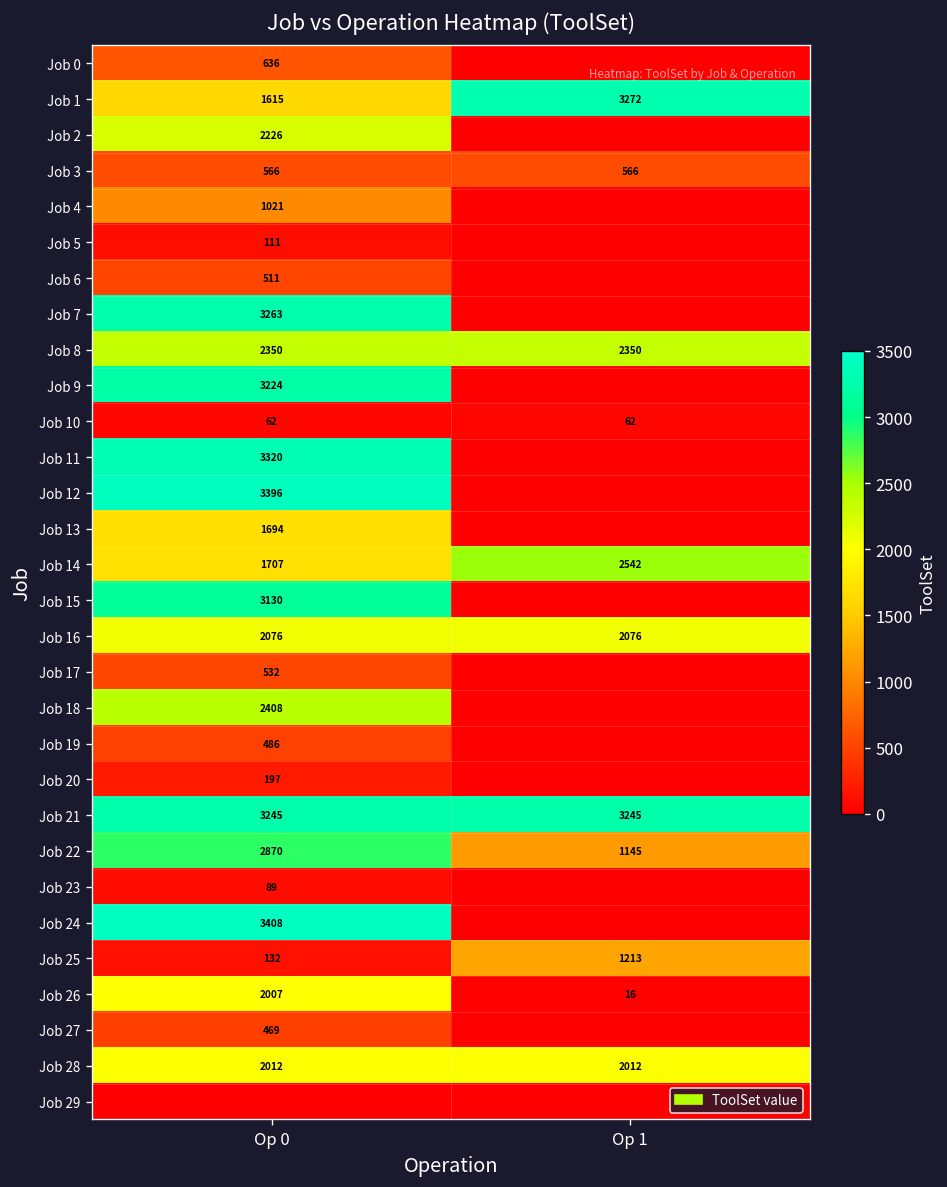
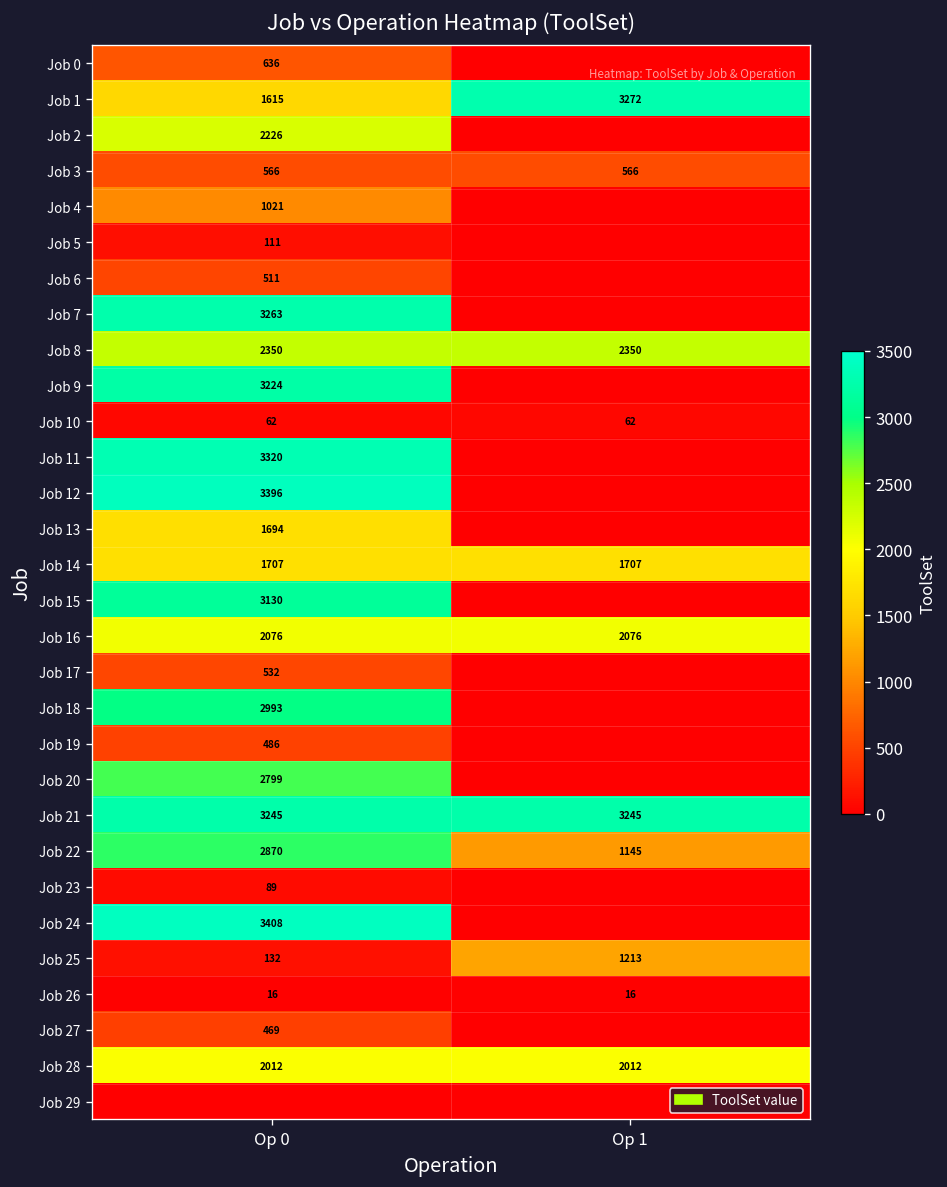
Job 14, Op 1: 2542 -> 1707
Job 18, Op 0: 2408 -> 2993
Job 20, Op 0: 197 -> 2799
Job 26, Op 0: 2007 -> 16
